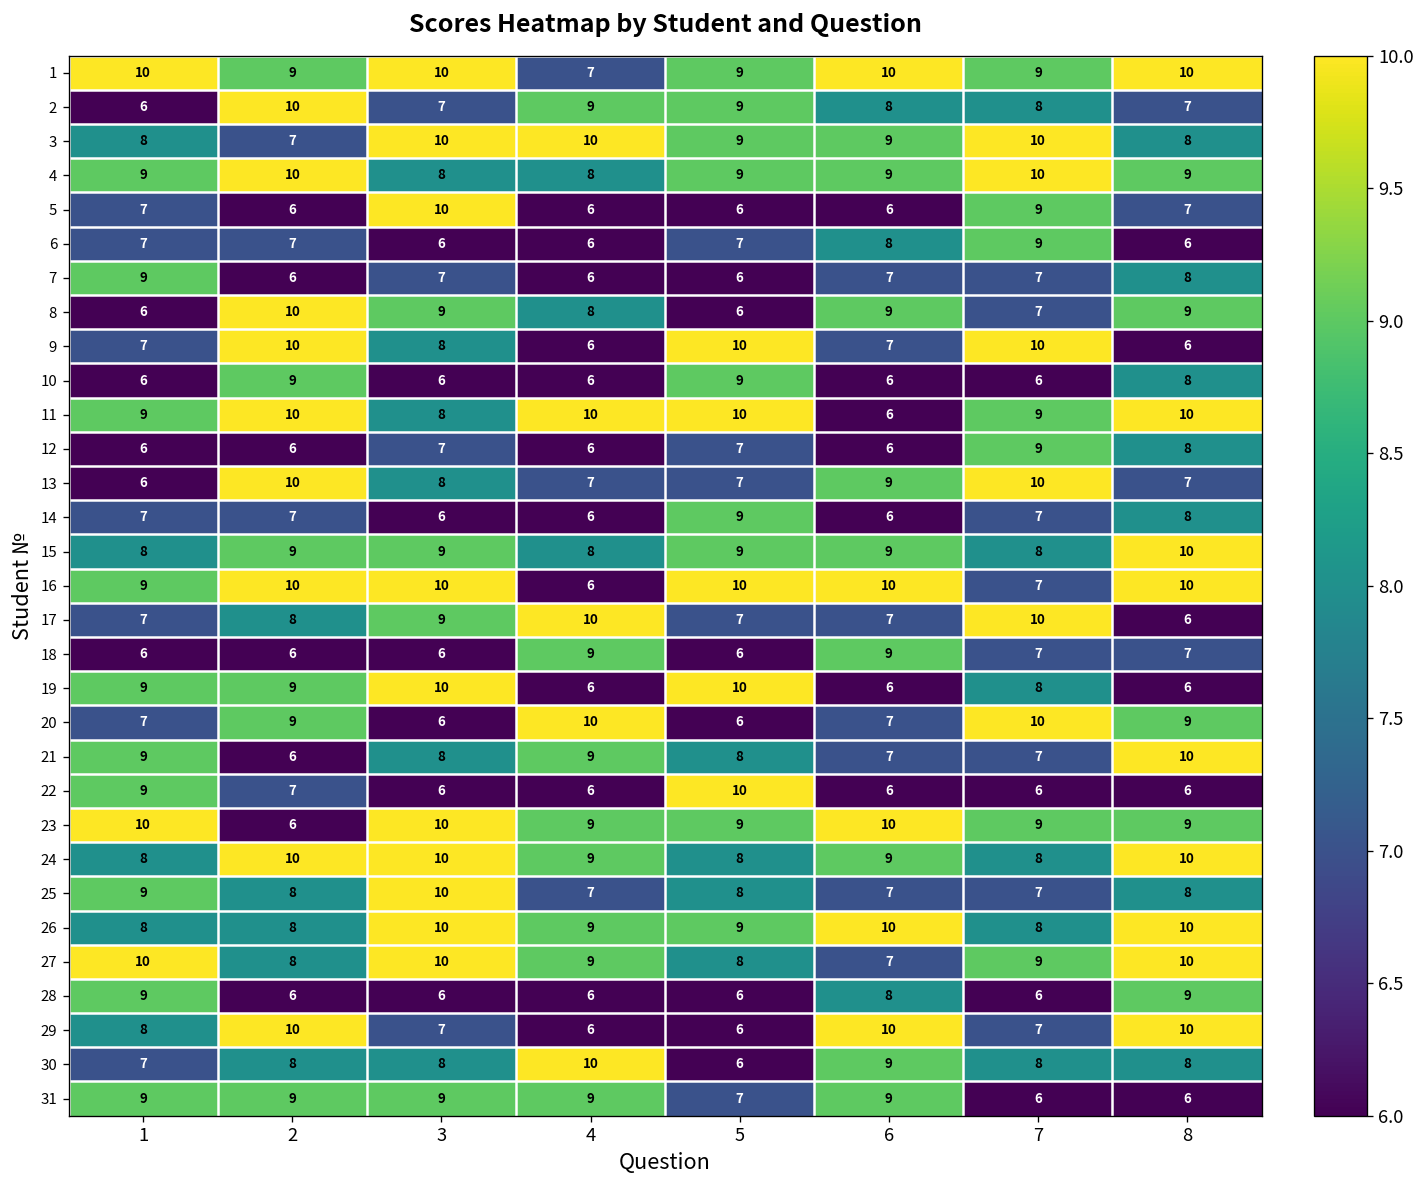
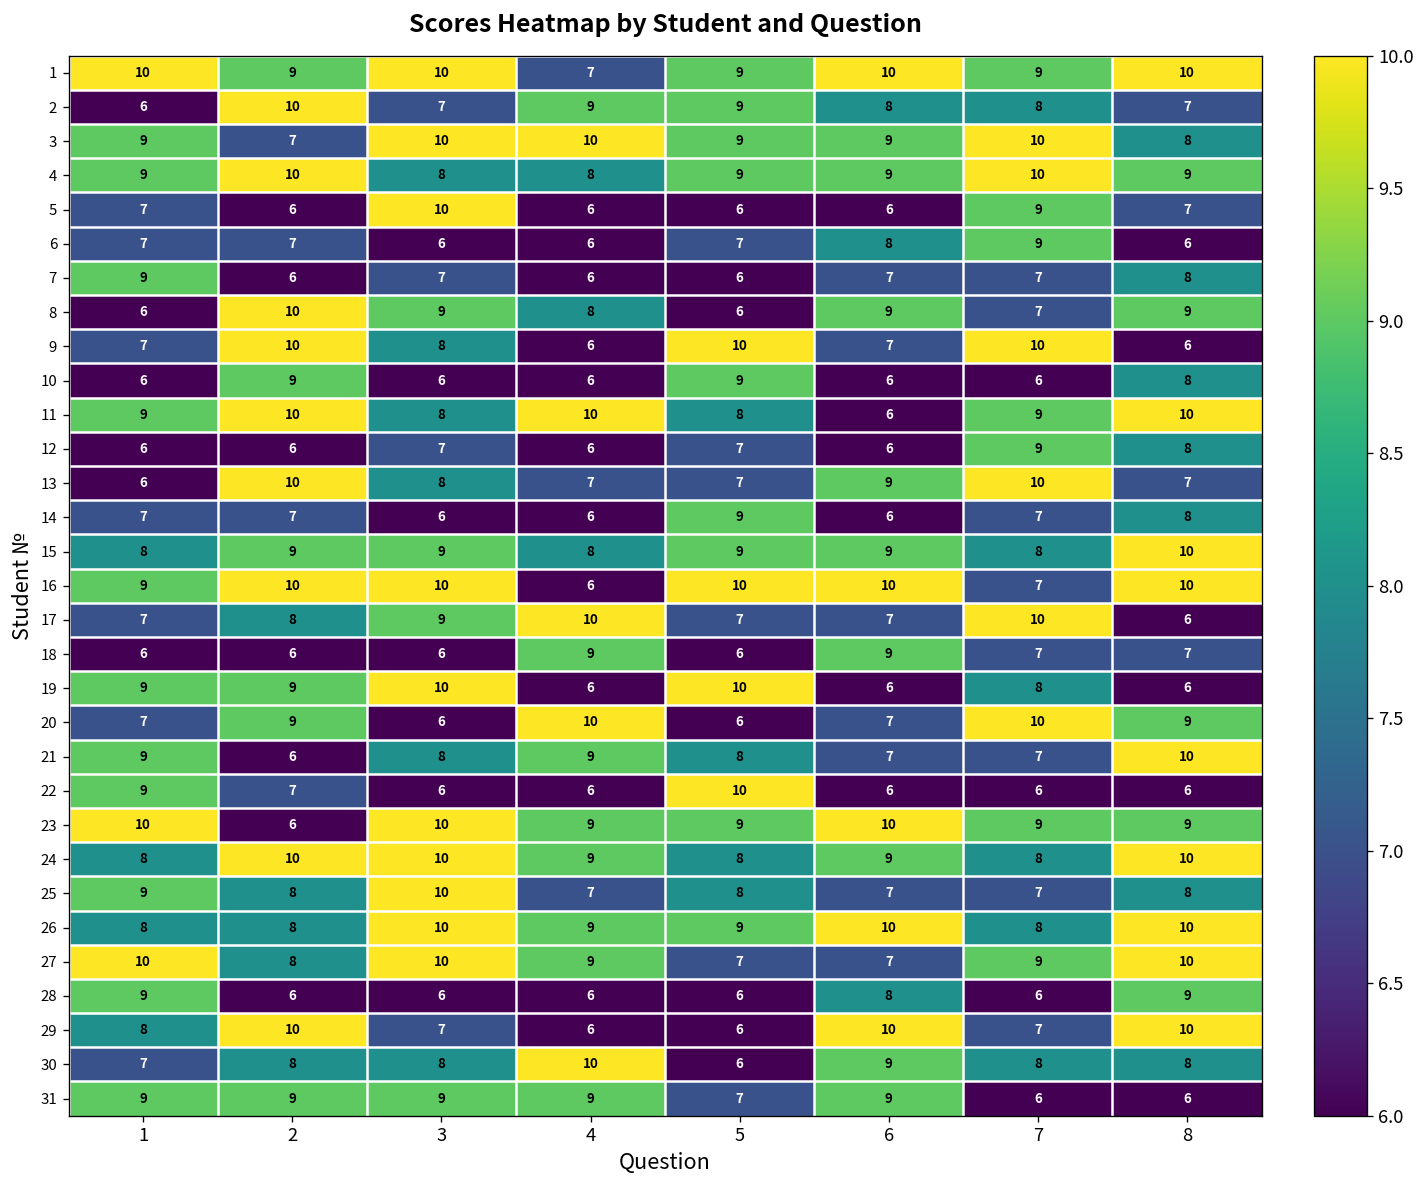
3, 1: 8 -> 9
11, 5: 10 -> 8
27, 5: 8 -> 7
